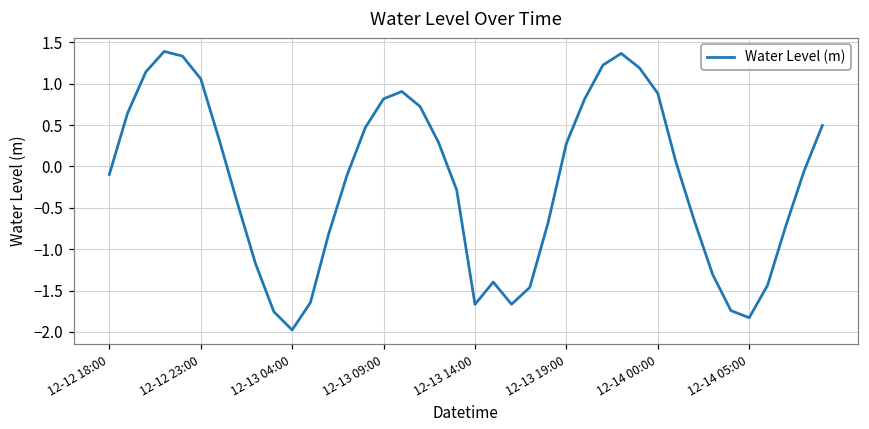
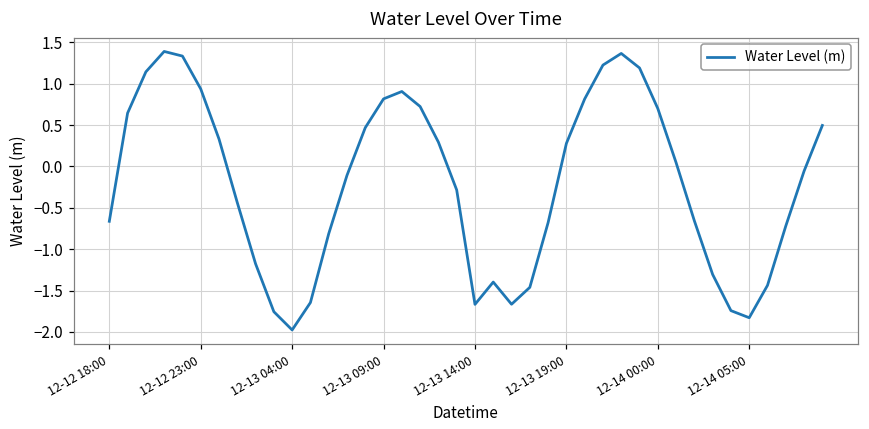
12-12 18:00: -0.1 -> -0.7
12-12 23:00: 1.1 -> 0.9
12-14 00:00: 0.9 -> 0.7
